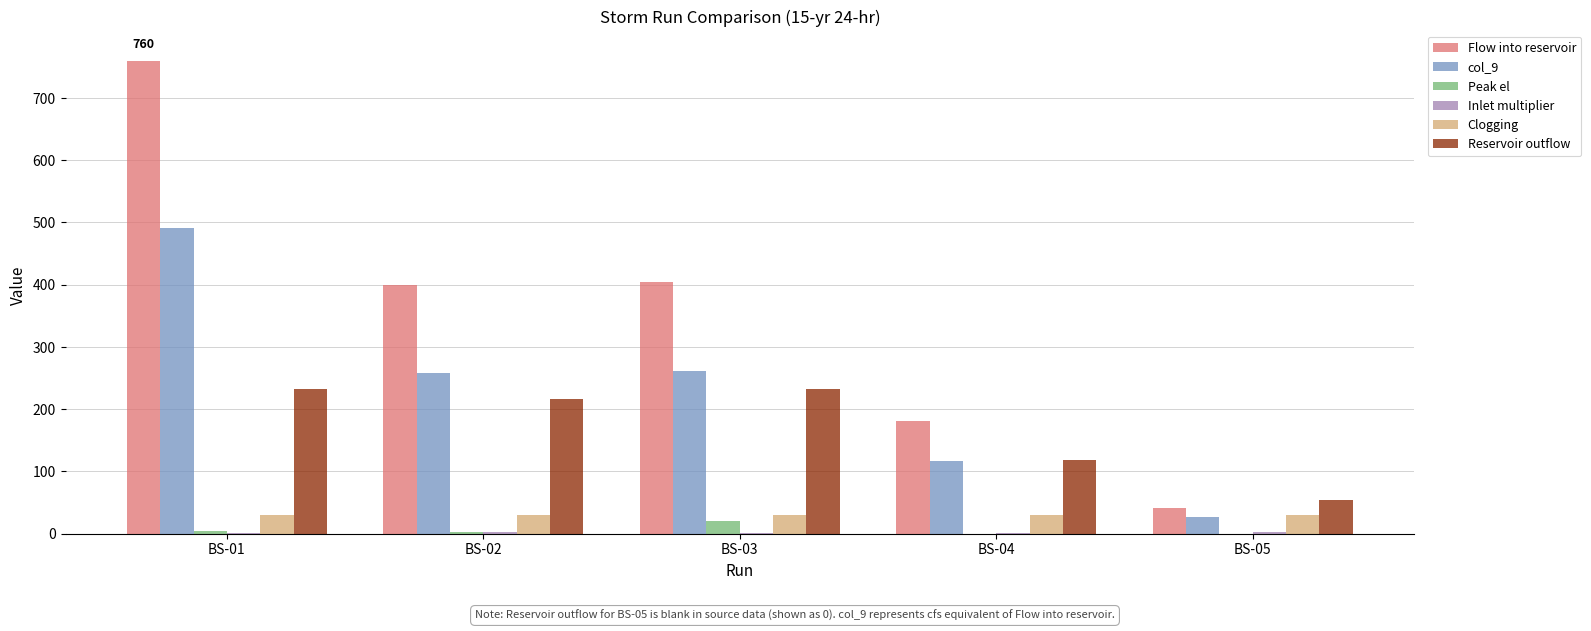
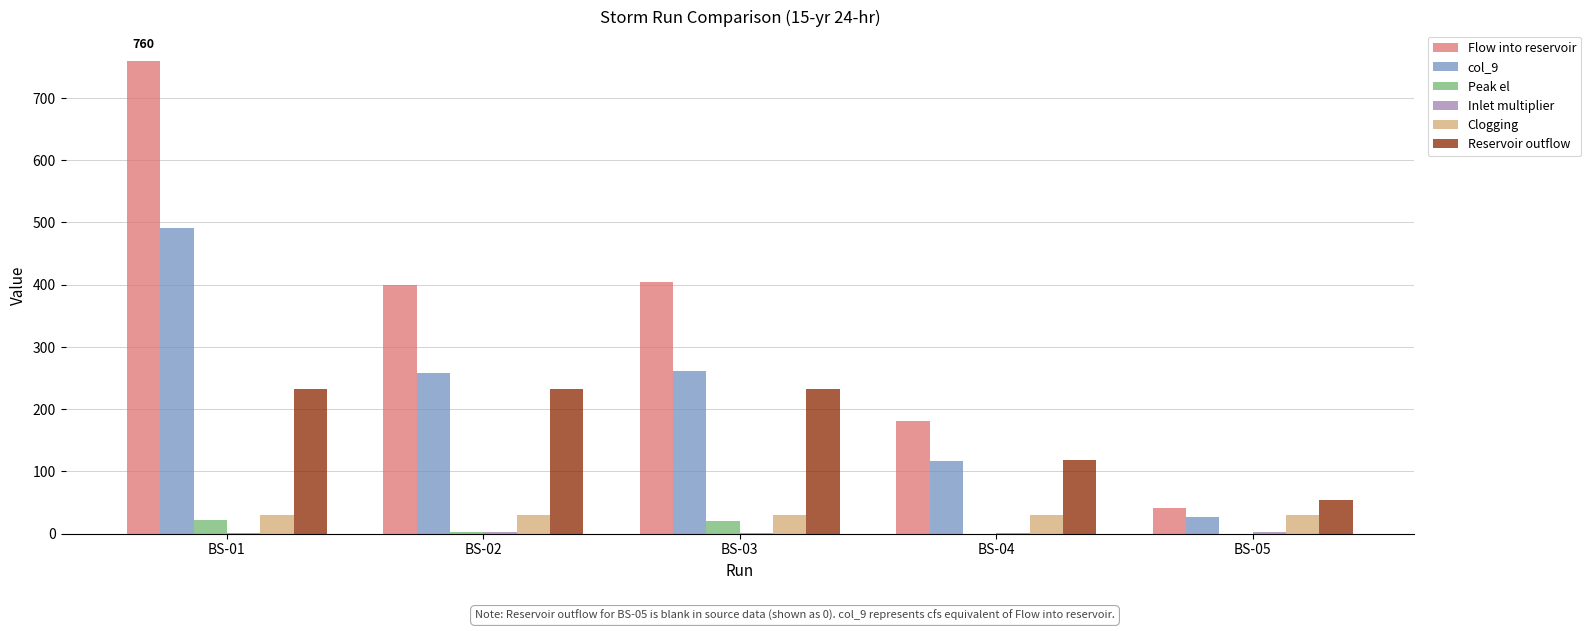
Peak el, BS-01: 0 -> 20
Reservoir outflow, BS-02: 220 -> 230
